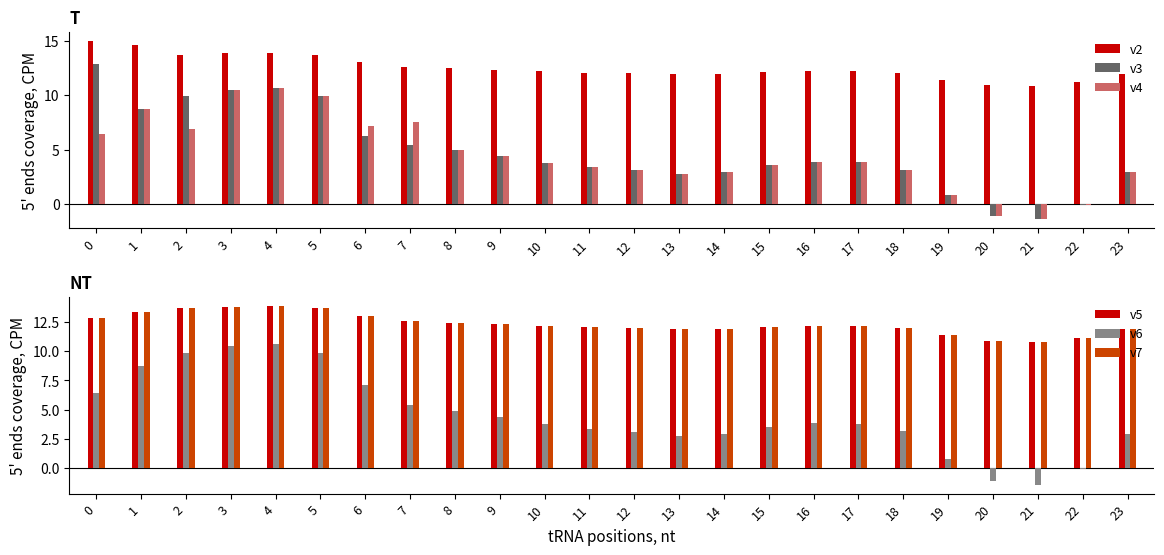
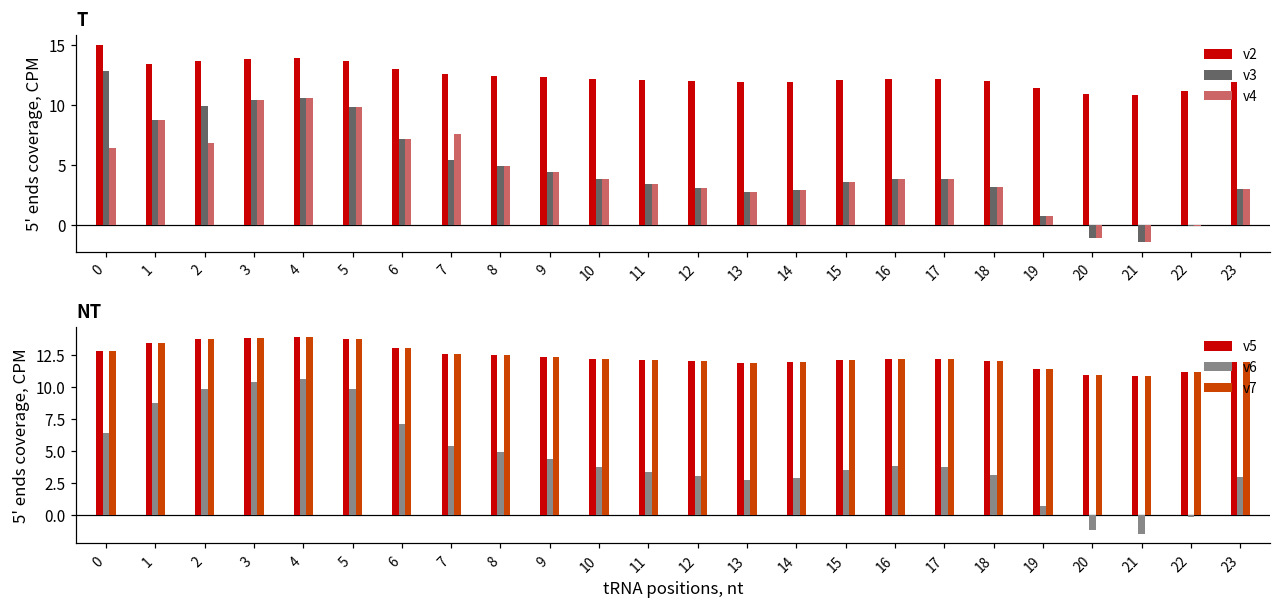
T, v2, 1: 14.6 -> 13.4
T, v3, 6: 6.3 -> 7.2
